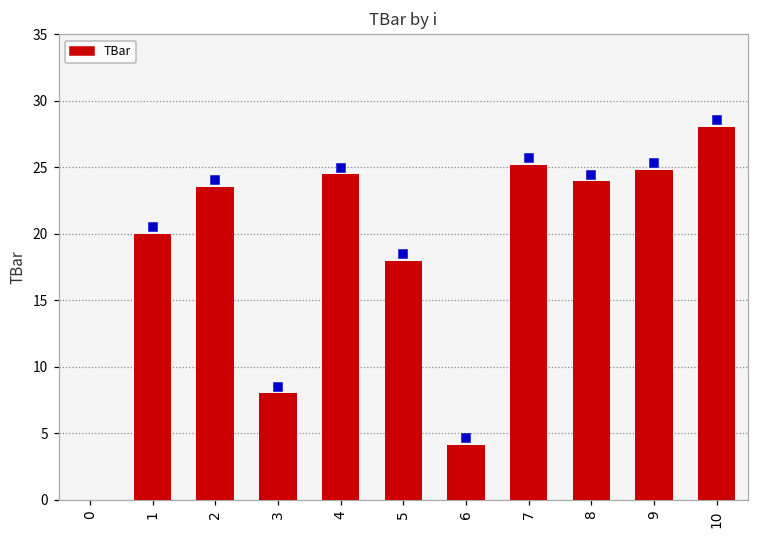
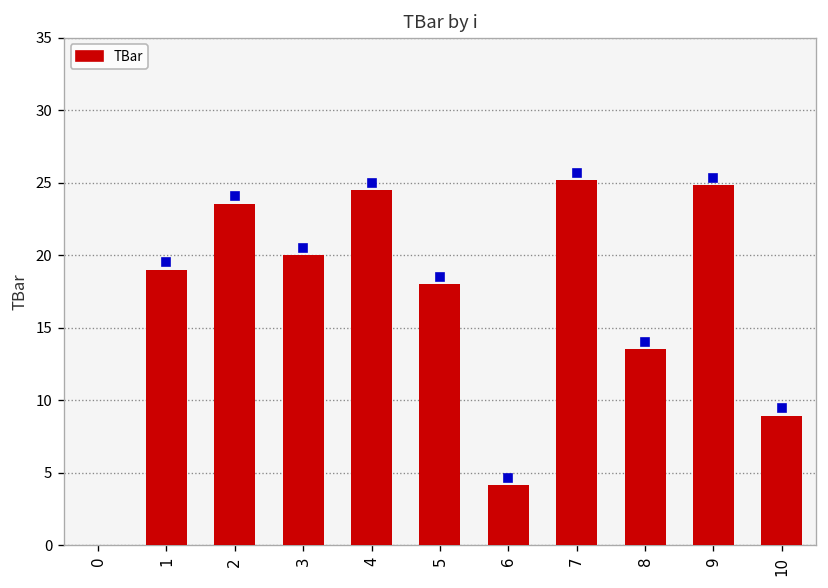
TBar, 1: 20 -> 19
TBar, 3: 8 -> 20
TBar, 8: 24.0 -> 13.5
TBar, 10: 28.1 -> 8.9
